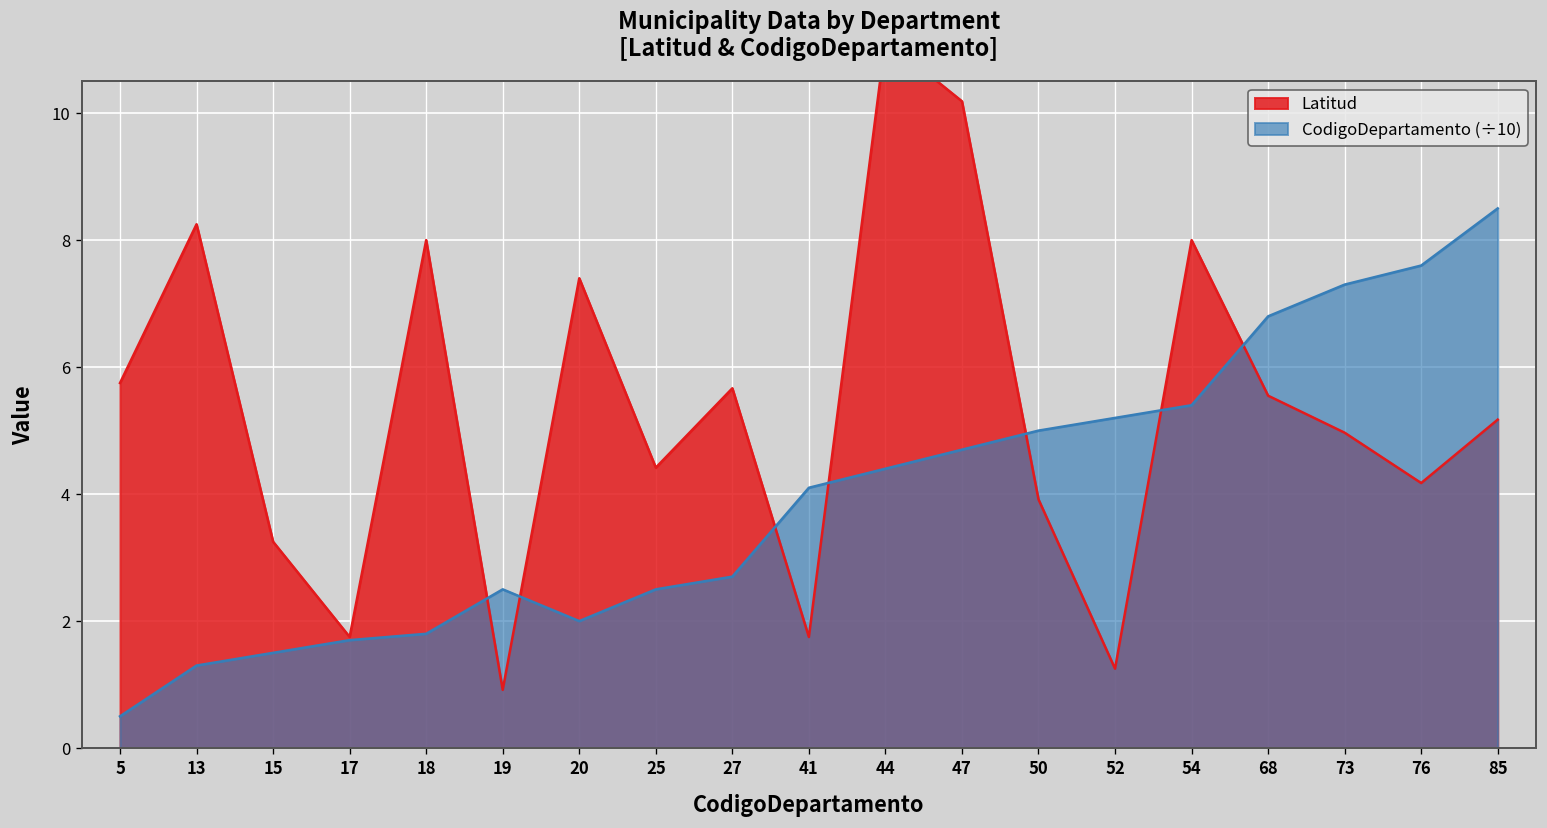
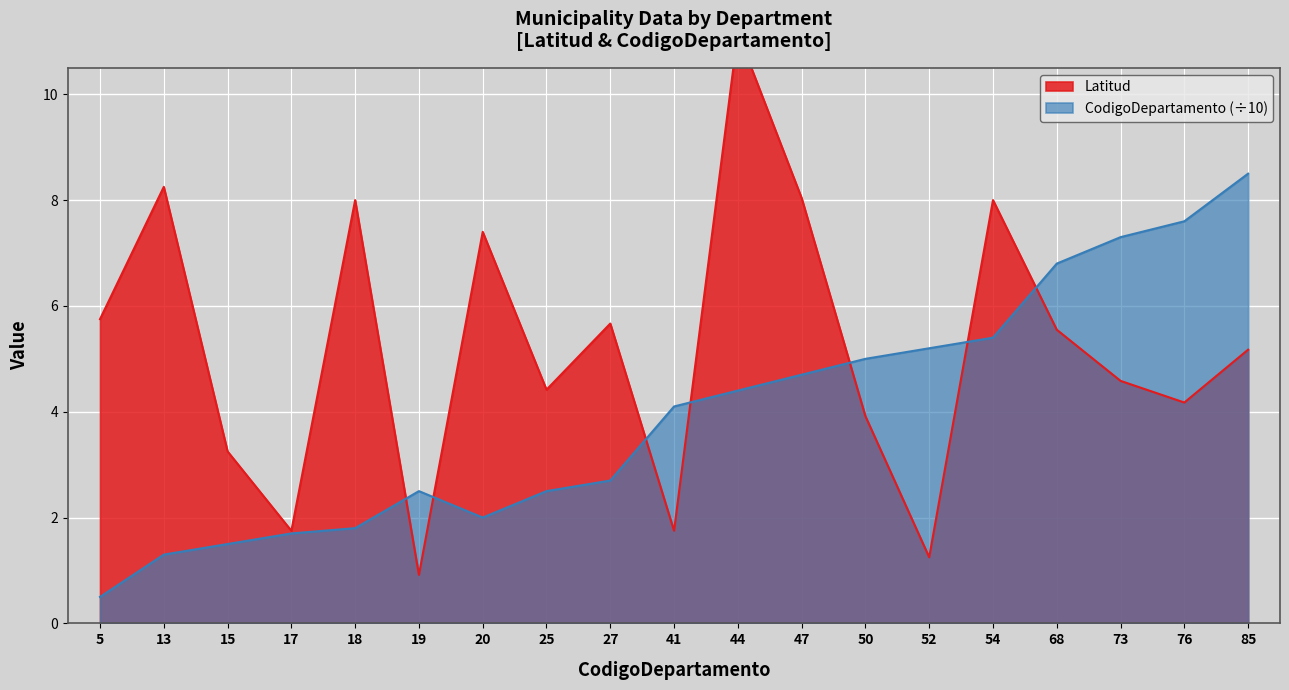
Latitud, 47: 10.2 -> 8.0
Latitud, 73: 5.0 -> 4.6
